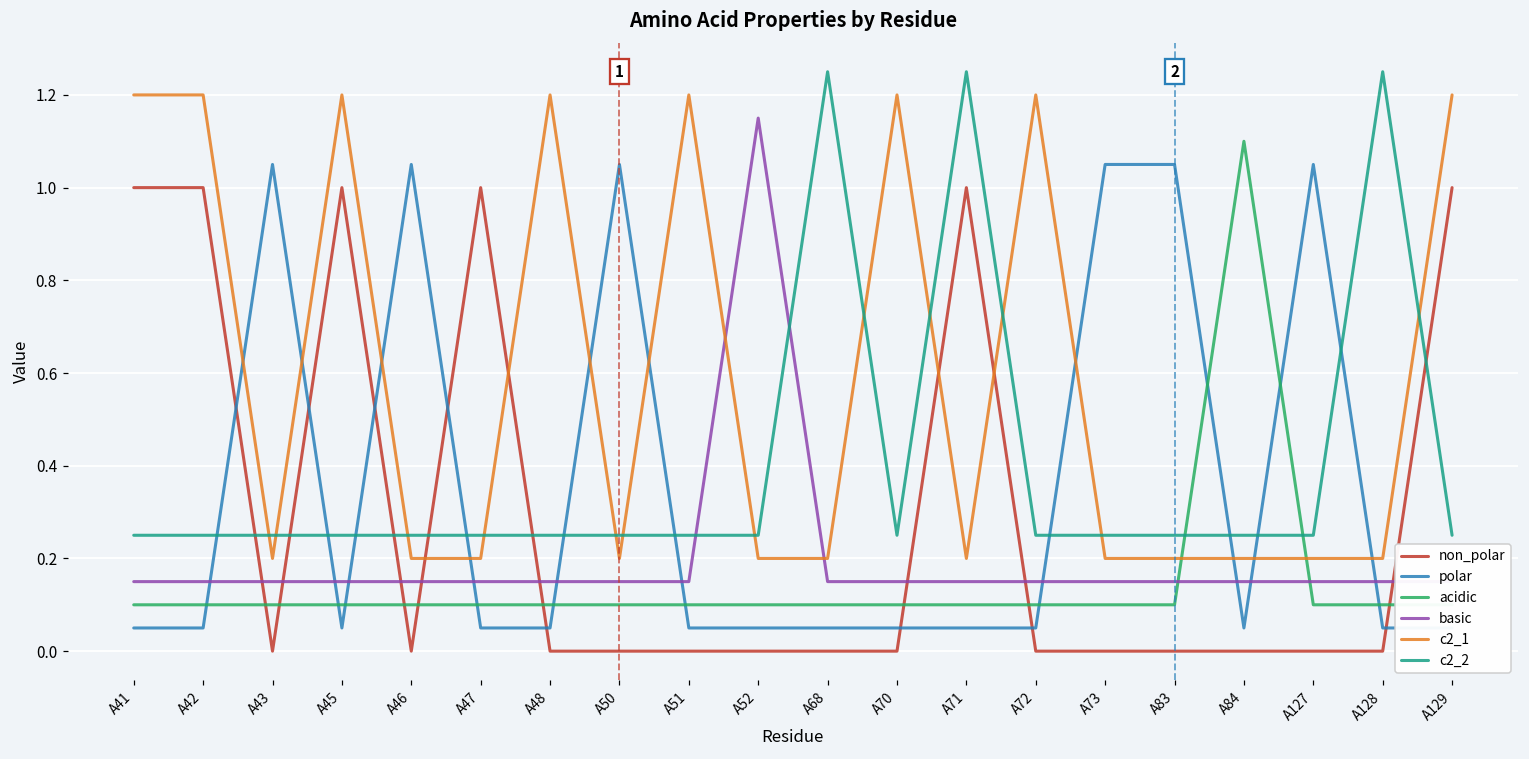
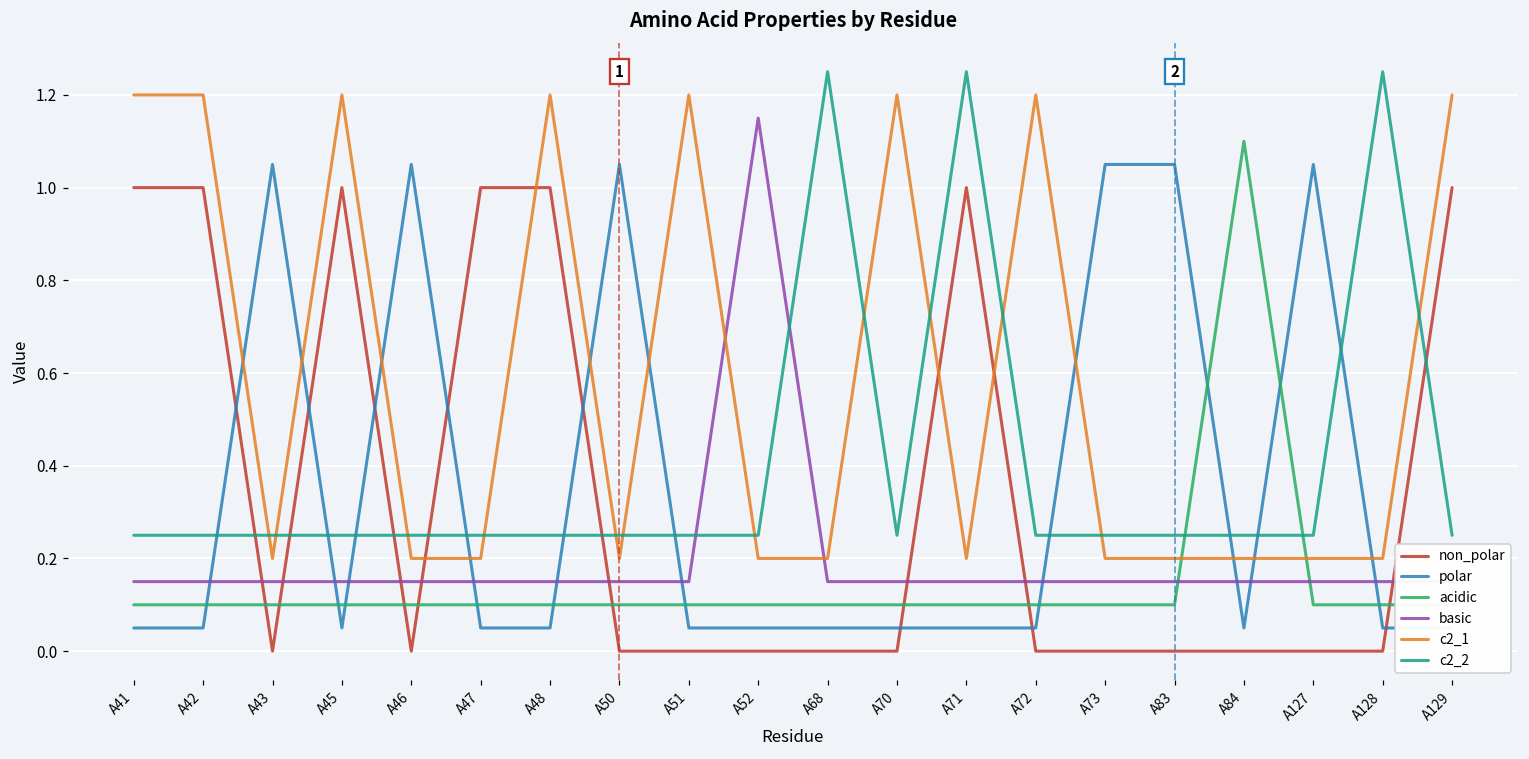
non_polar, A48: 0 -> 1
